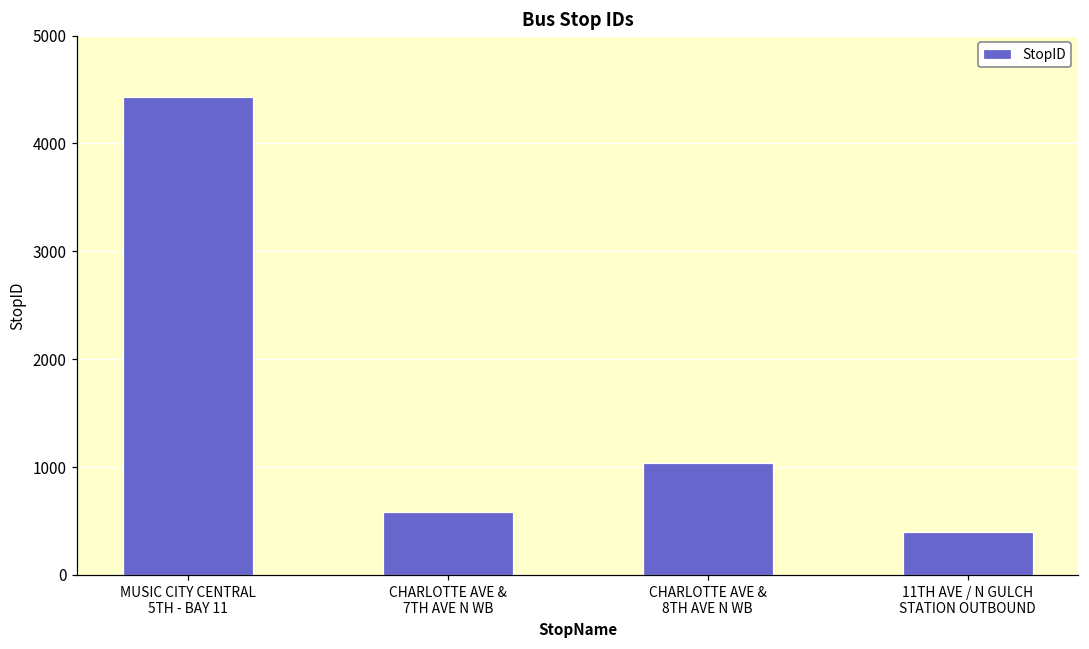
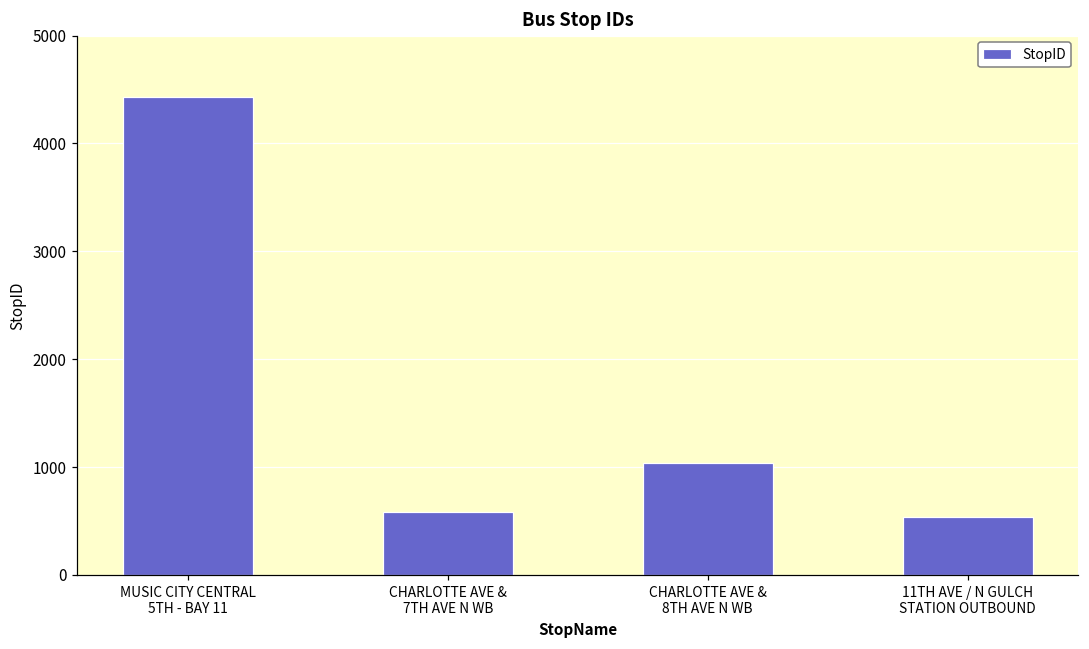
11TH AVE / N GULCH STATION OUTBOUND: 400 -> 500
